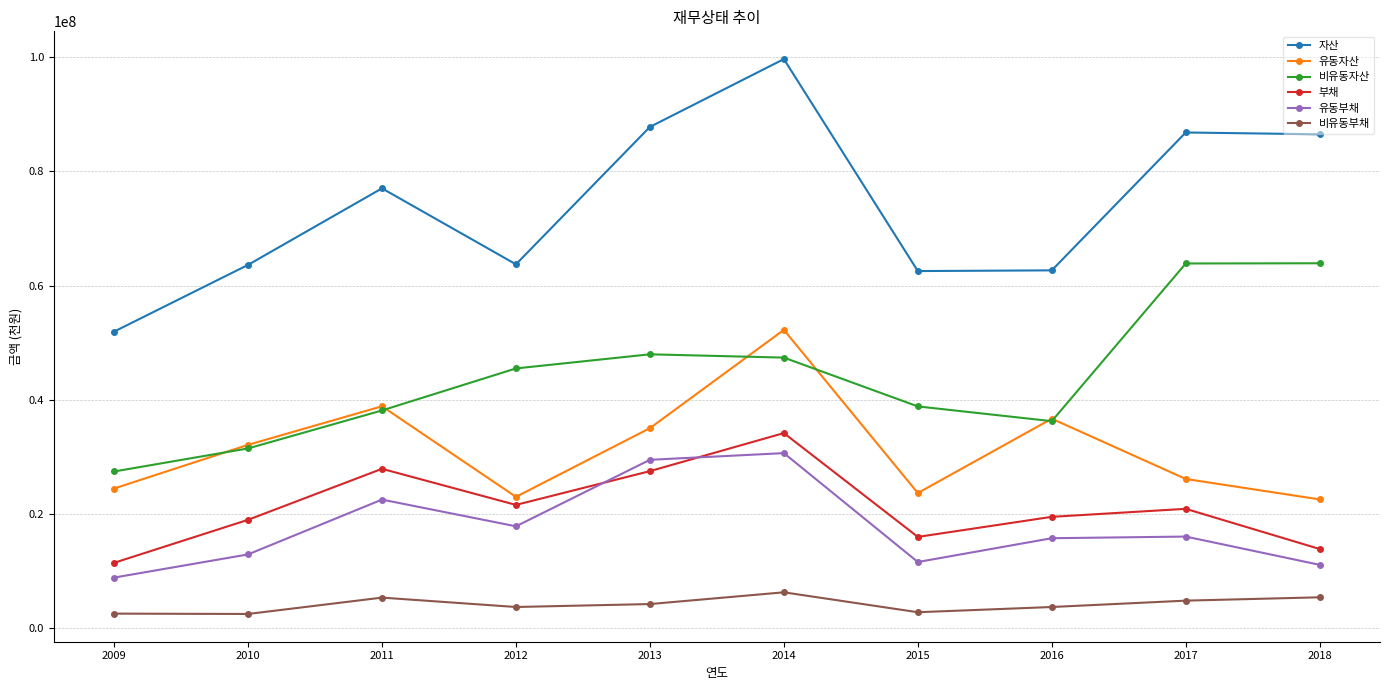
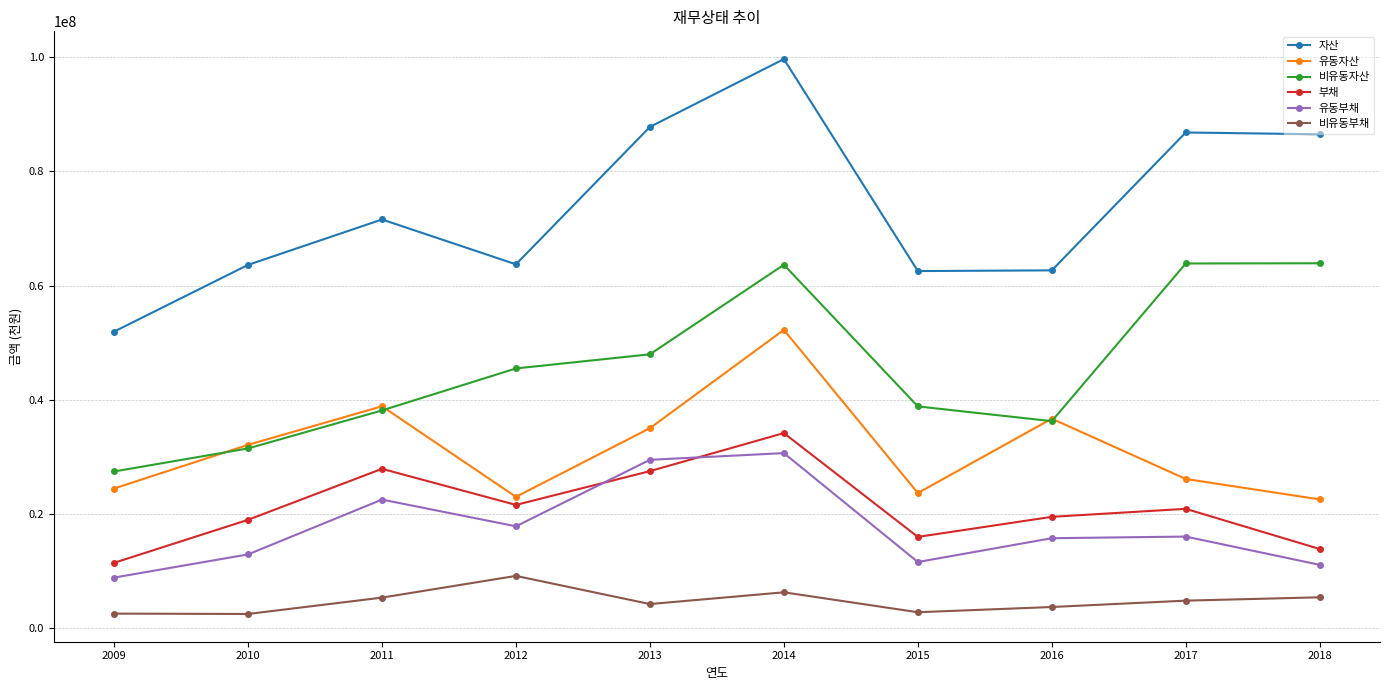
자산, 2011: 77000000 -> 72000000
비유동부채, 2012: 4000000 -> 9000000
비유동자산, 2014: 47000000 -> 64000000
